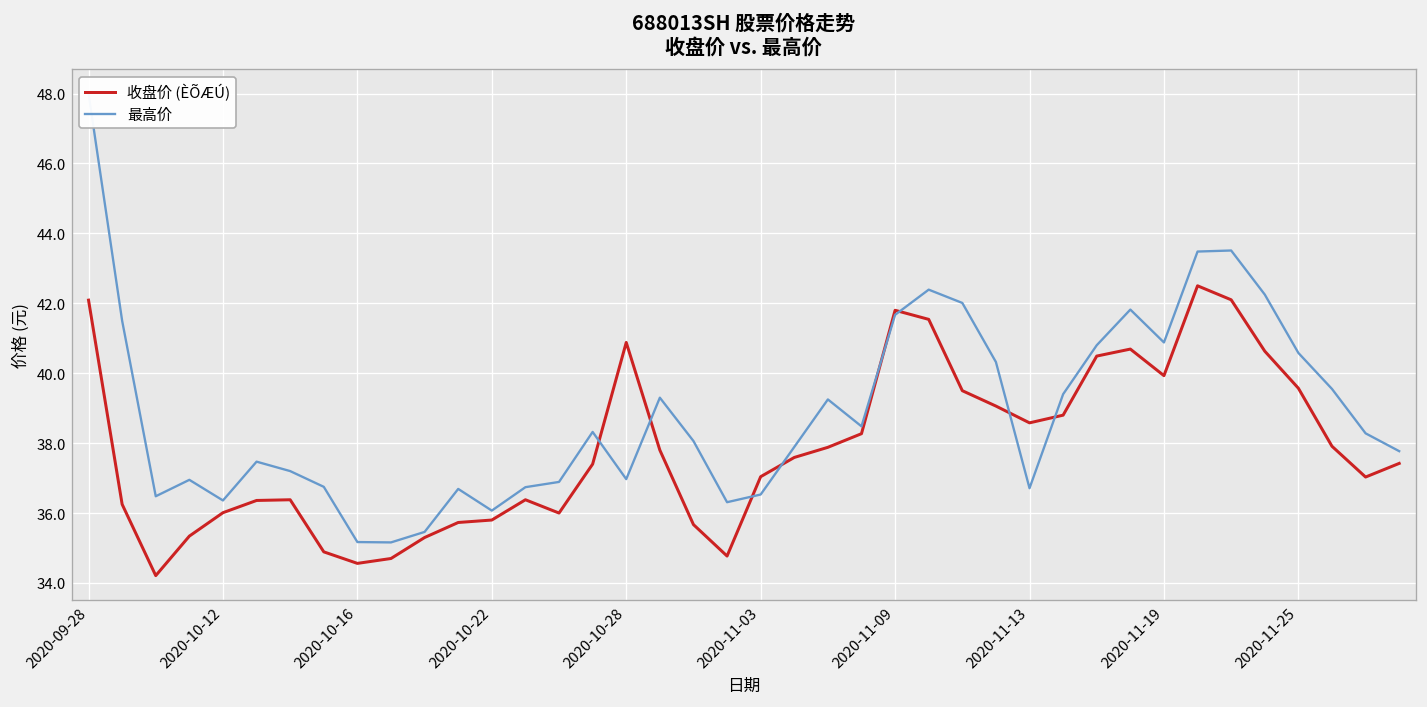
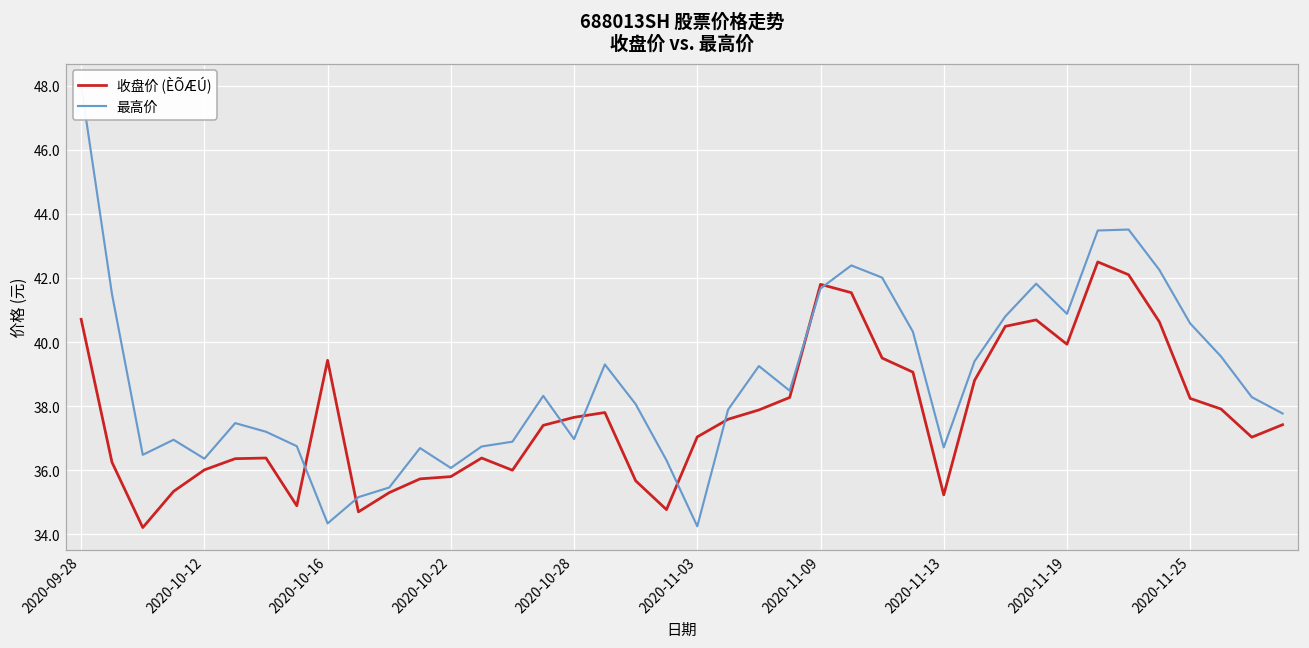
收盘价 (ÈÕÆÚ), 2020-09-28: 42.1 -> 40.7
收盘价 (ÈÕÆÚ), 2020-10-16: 34.6 -> 39.4
最高价, 2020-10-16: 35.2 -> 34.3
收盘价 (ÈÕÆÚ), 2020-10-28: 40.9 -> 37.7
最高价, 2020-11-03: 36.5 -> 34.3
收盘价 (ÈÕÆÚ), 2020-11-13: 38.6 -> 35.2
收盘价 (ÈÕÆÚ), 2020-11-25: 39.6 -> 38.2
